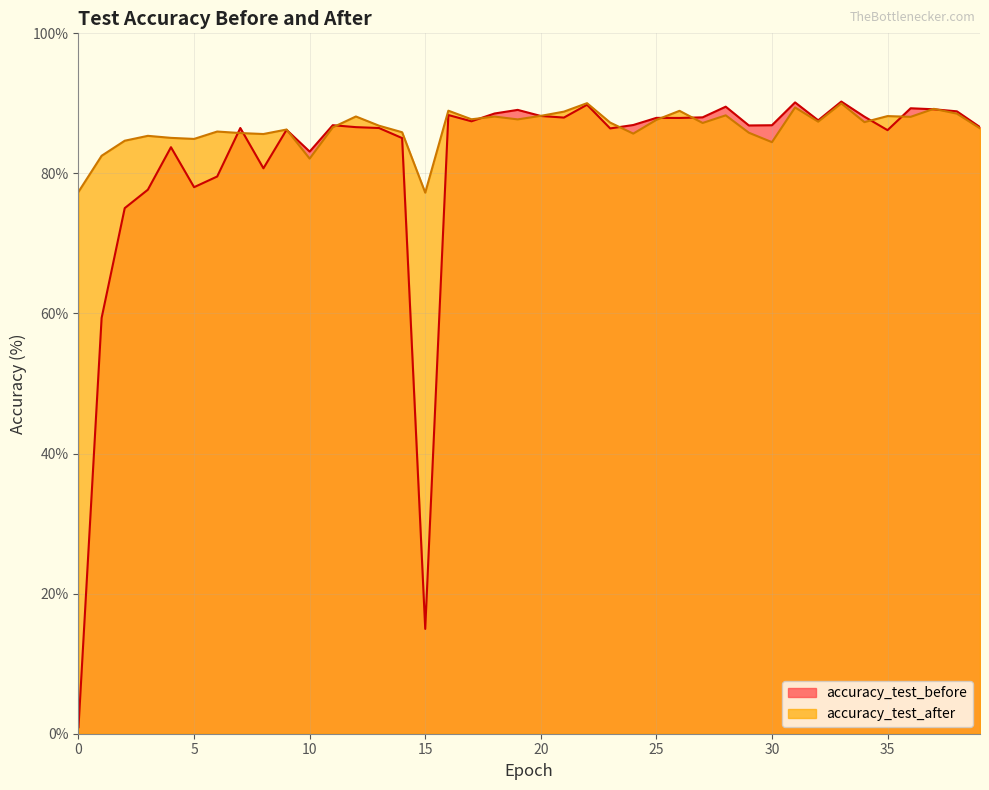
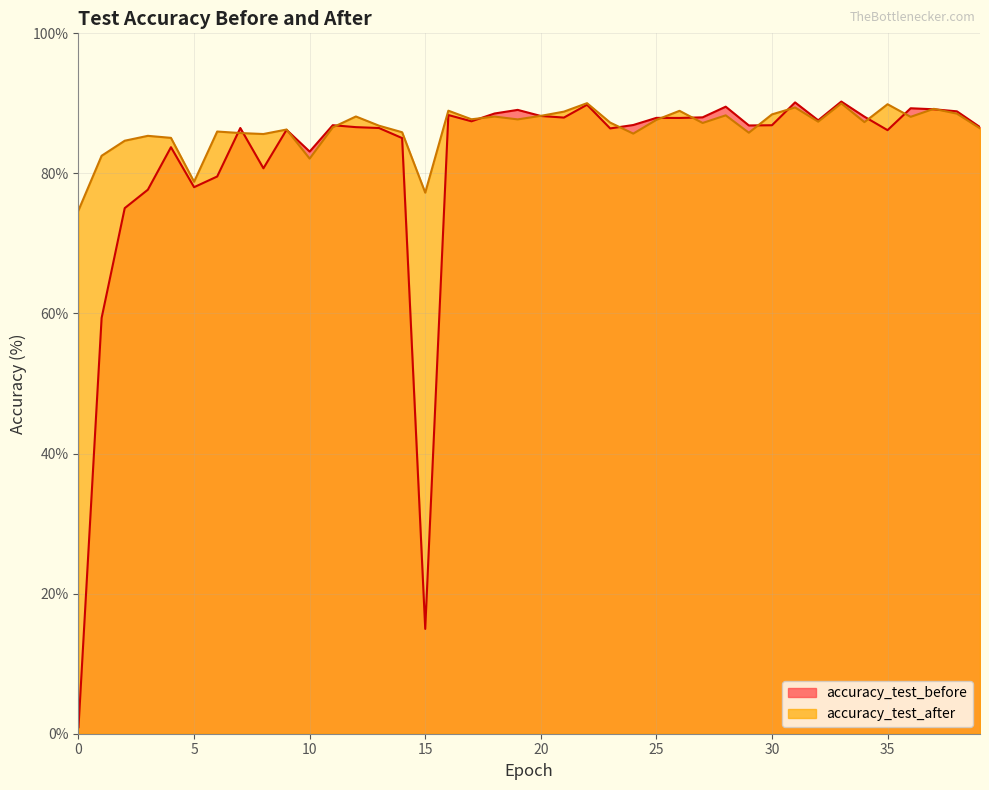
accuracy_test_after, 0: 77% -> 75%
accuracy_test_after, 5: 85% -> 79%
accuracy_test_after, 30: 84% -> 88%
accuracy_test_after, 35: 88% -> 90%
